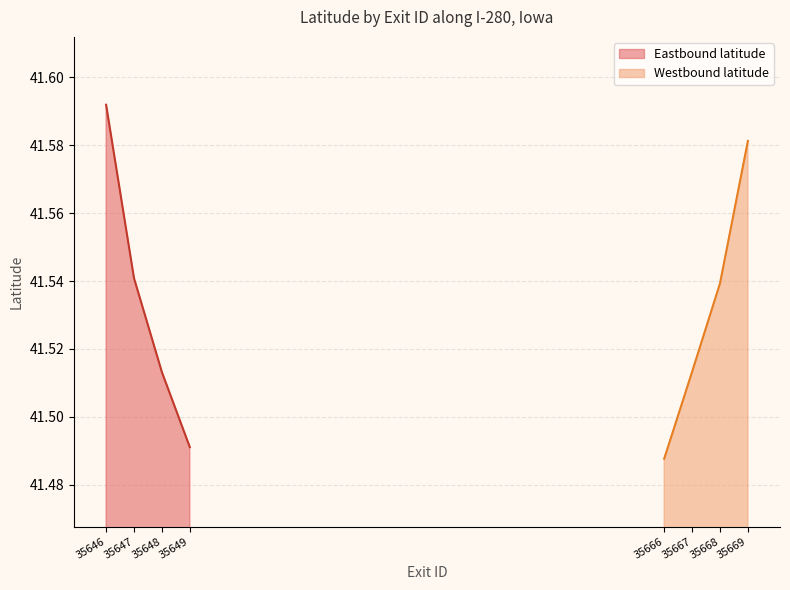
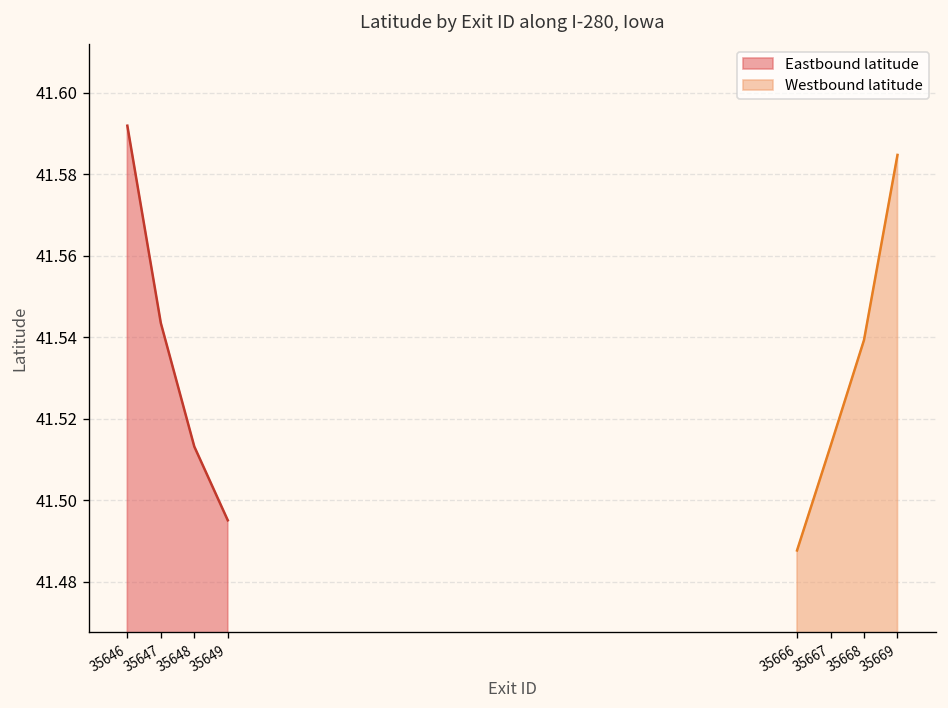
Eastbound latitude, 35647: 41.541 -> 41.543
Eastbound latitude, 35649: 41.491 -> 41.495
Westbound latitude, 35669: 41.581 -> 41.585
